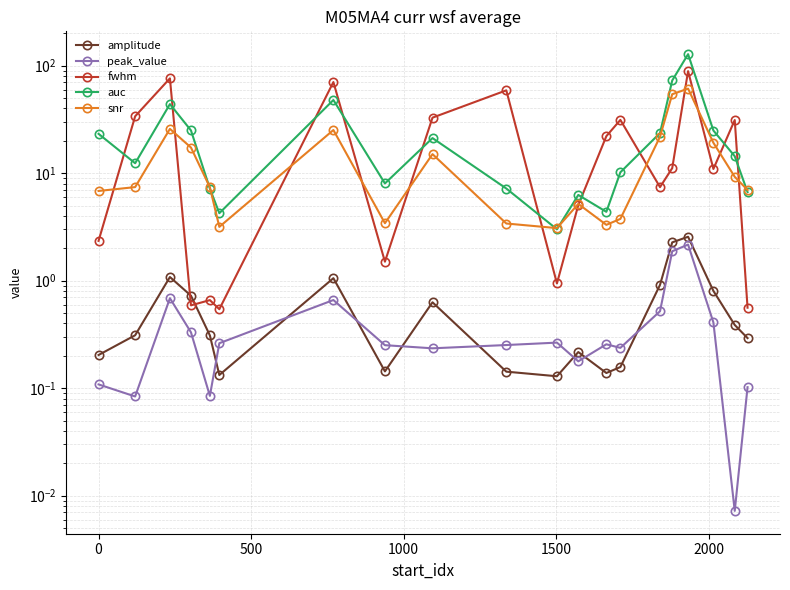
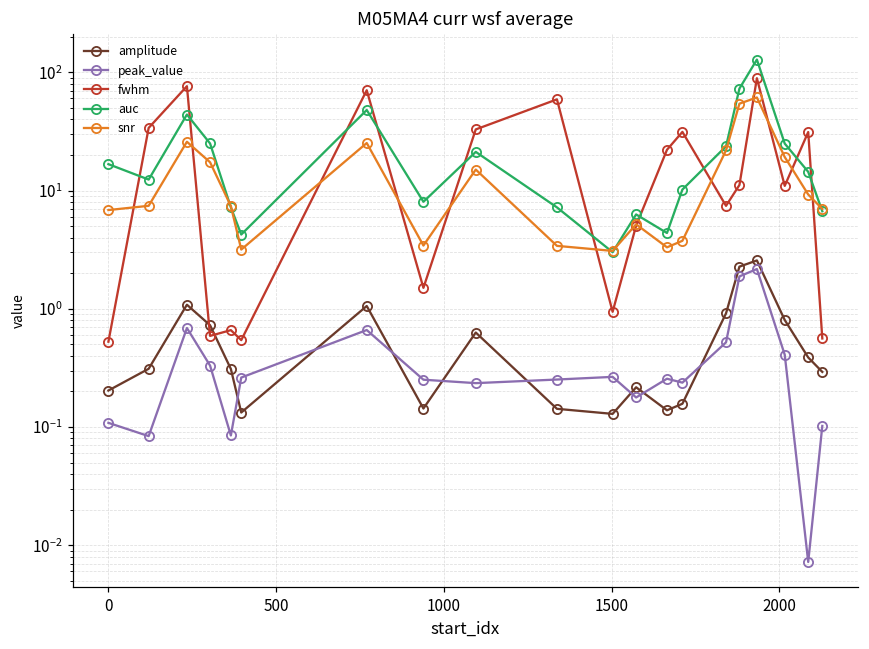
fwhm, 0: 2.3 -> 0.5
auc, 0: 23 -> 17
